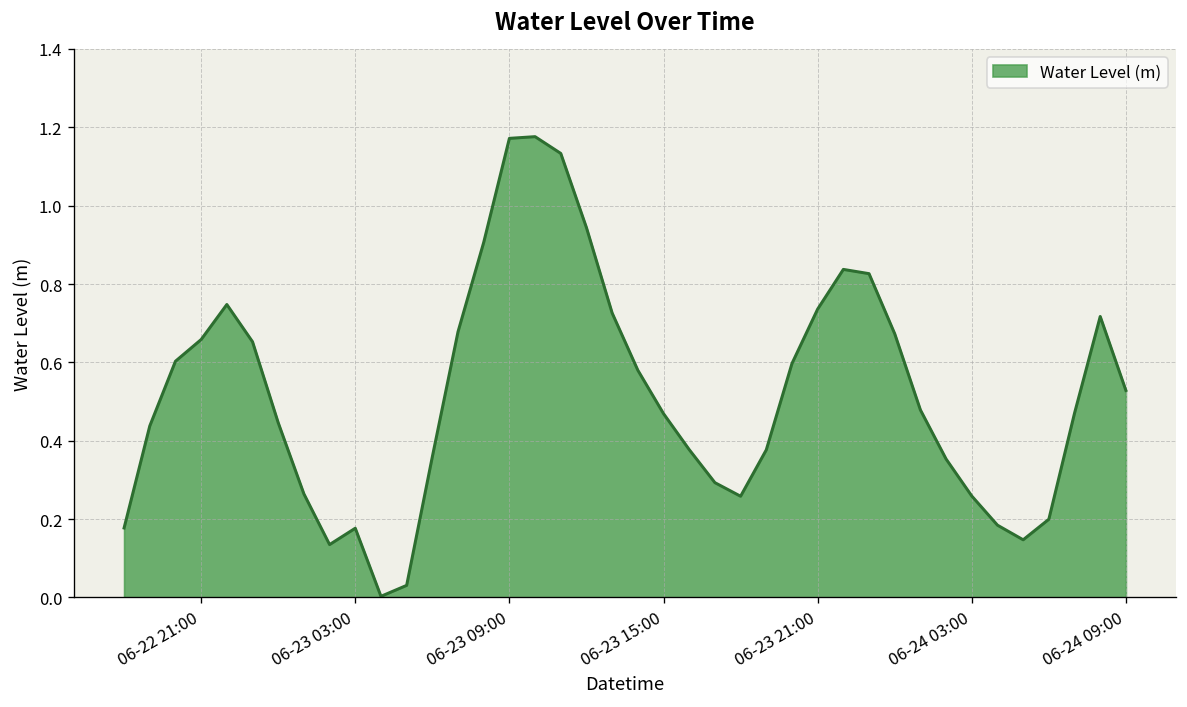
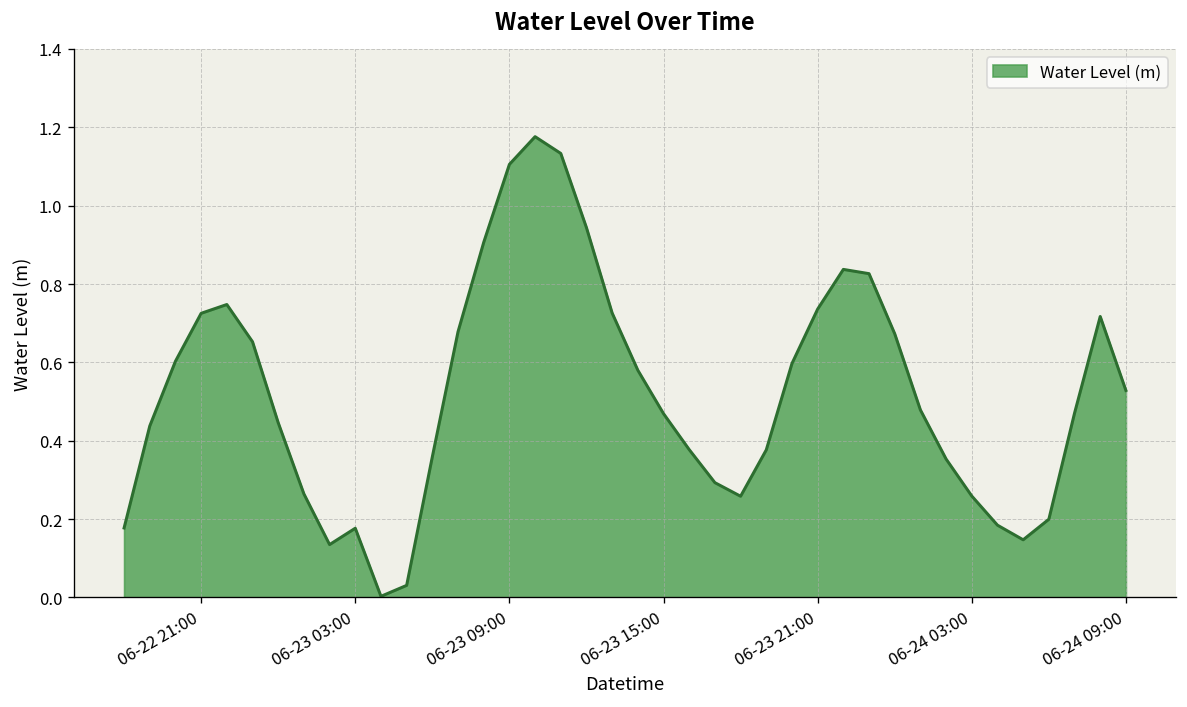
06-22 21:00: 0.66 -> 0.73
06-23 09:00: 1.17 -> 1.11
